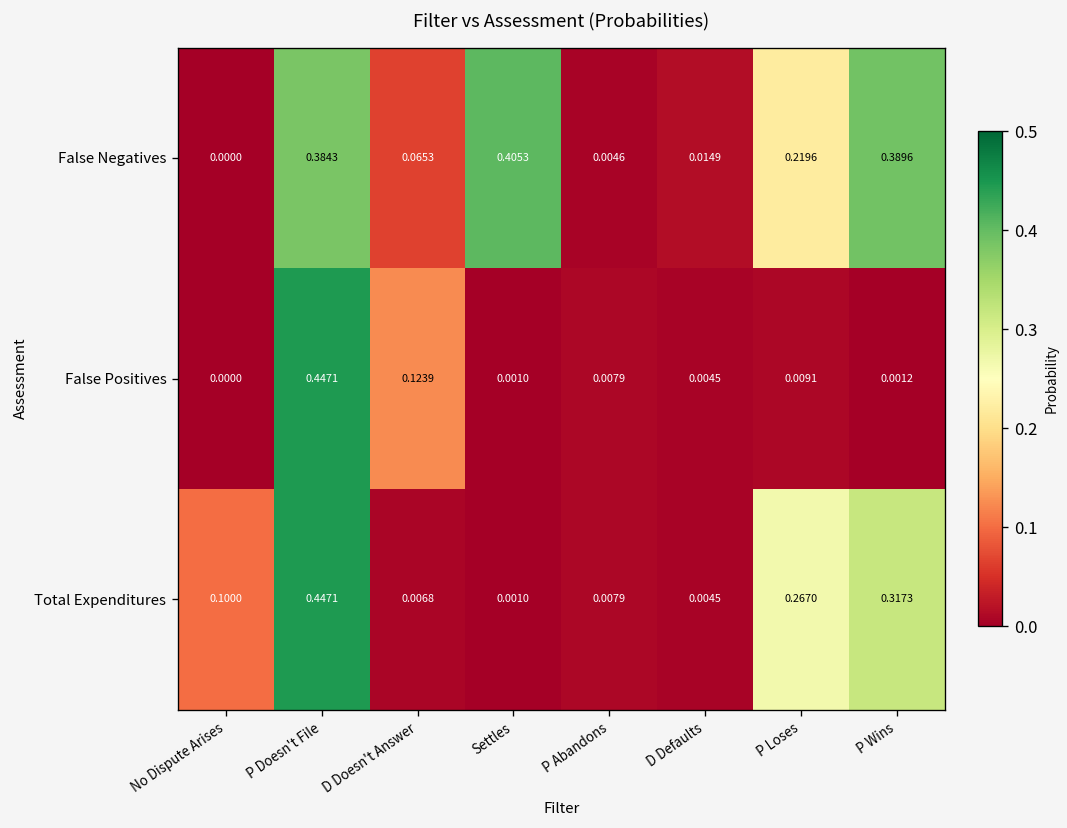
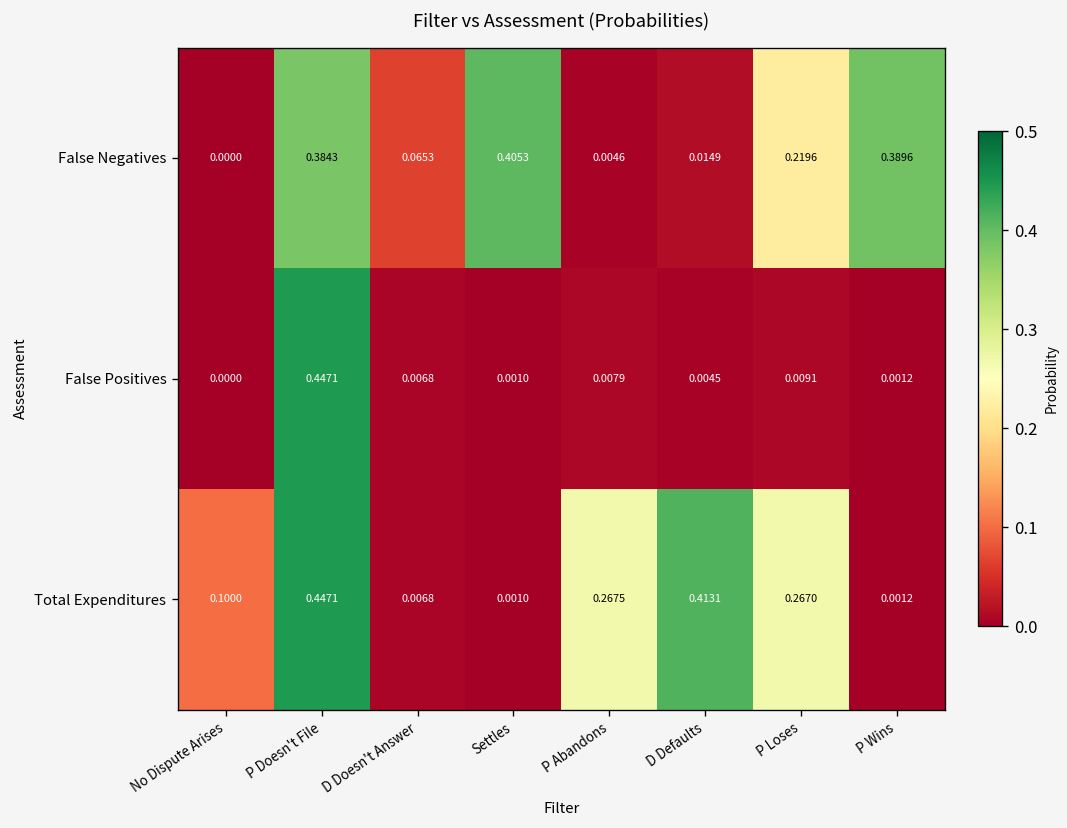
False Positives, D Doesn't Answer: 0.1239 -> 0.0068
Total Expenditures, P Abandons: 0.0079 -> 0.2675
Total Expenditures, D Defaults: 0.0045 -> 0.4131
Total Expenditures, P Wins: 0.3173 -> 0.0012
